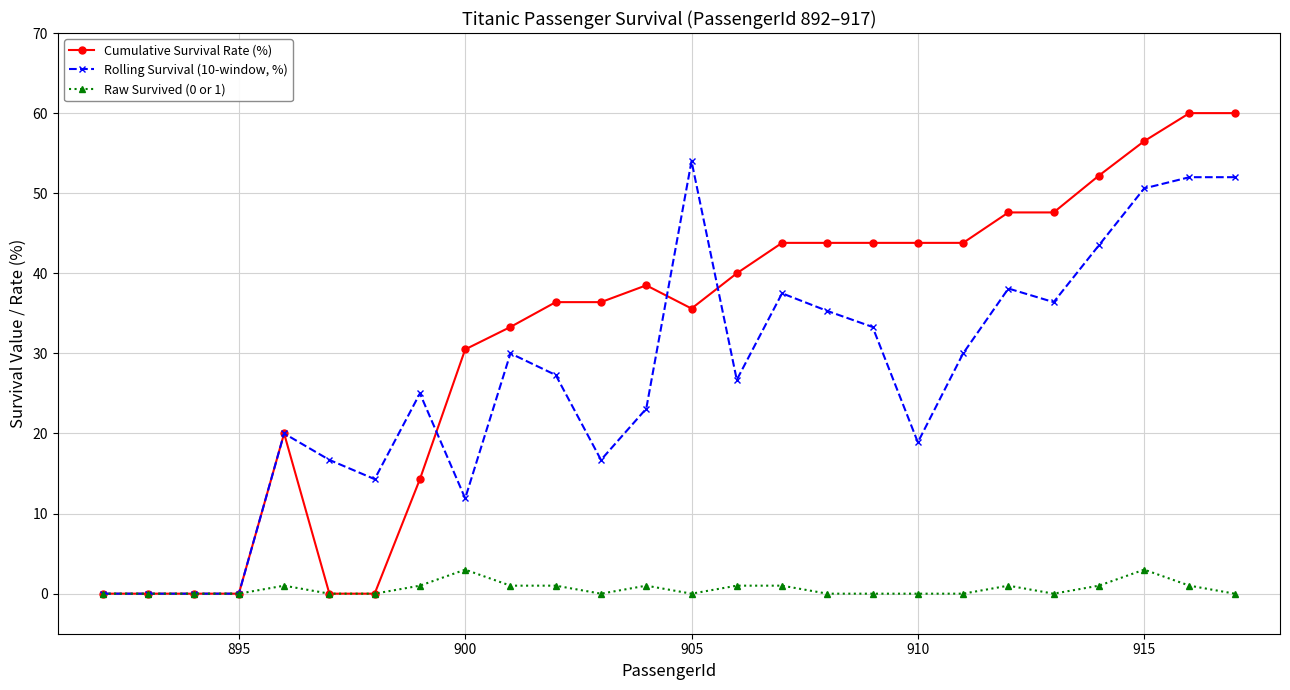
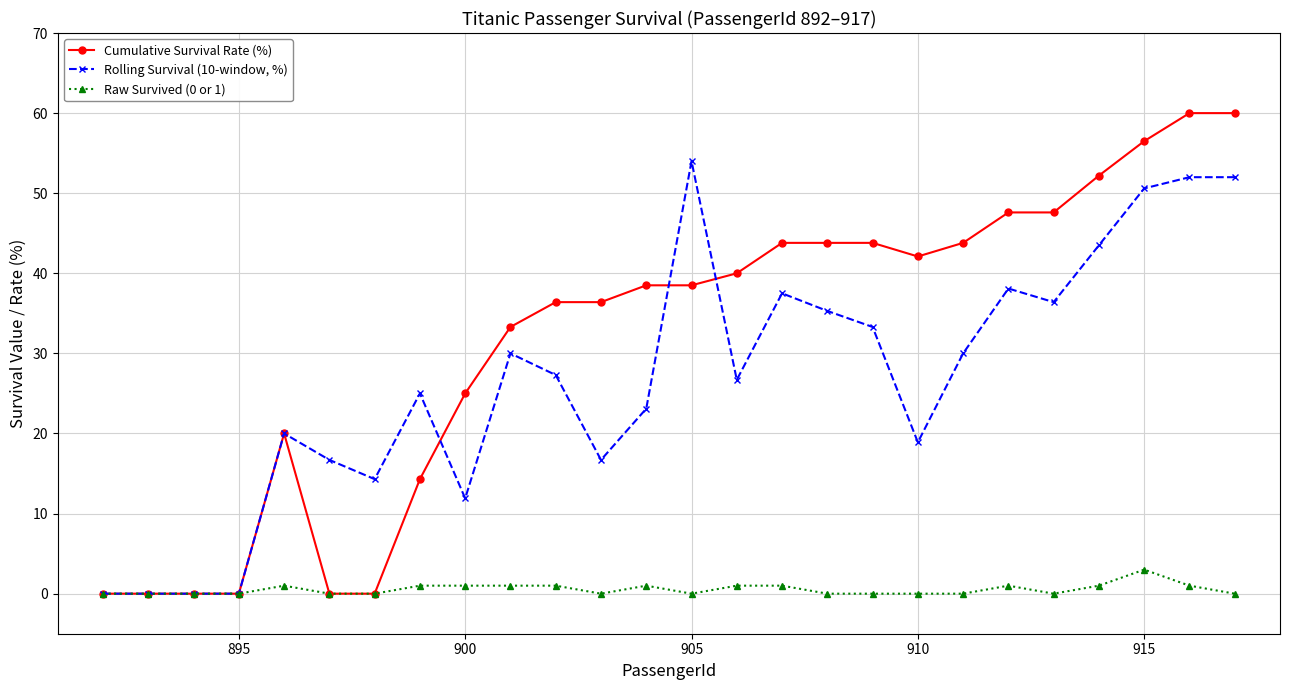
Cumulative Survival Rate (%), 900: 31 -> 25
Raw Survived (0 or 1), 900: 3 -> 1
Cumulative Survival Rate (%), 905: 36 -> 39
Cumulative Survival Rate (%), 910: 44 -> 42
